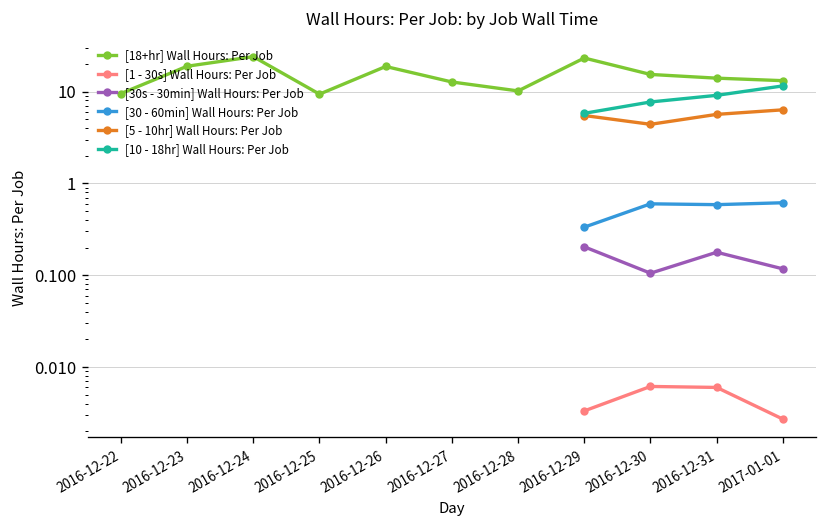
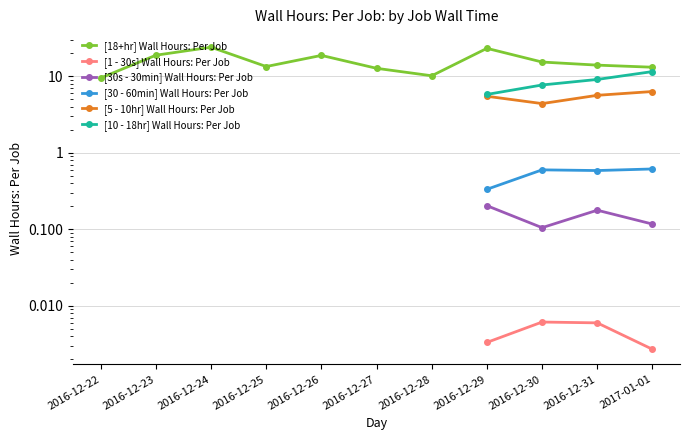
[18+hr] Wall Hours: Per Job, 2016-12-25: 9 -> 13
